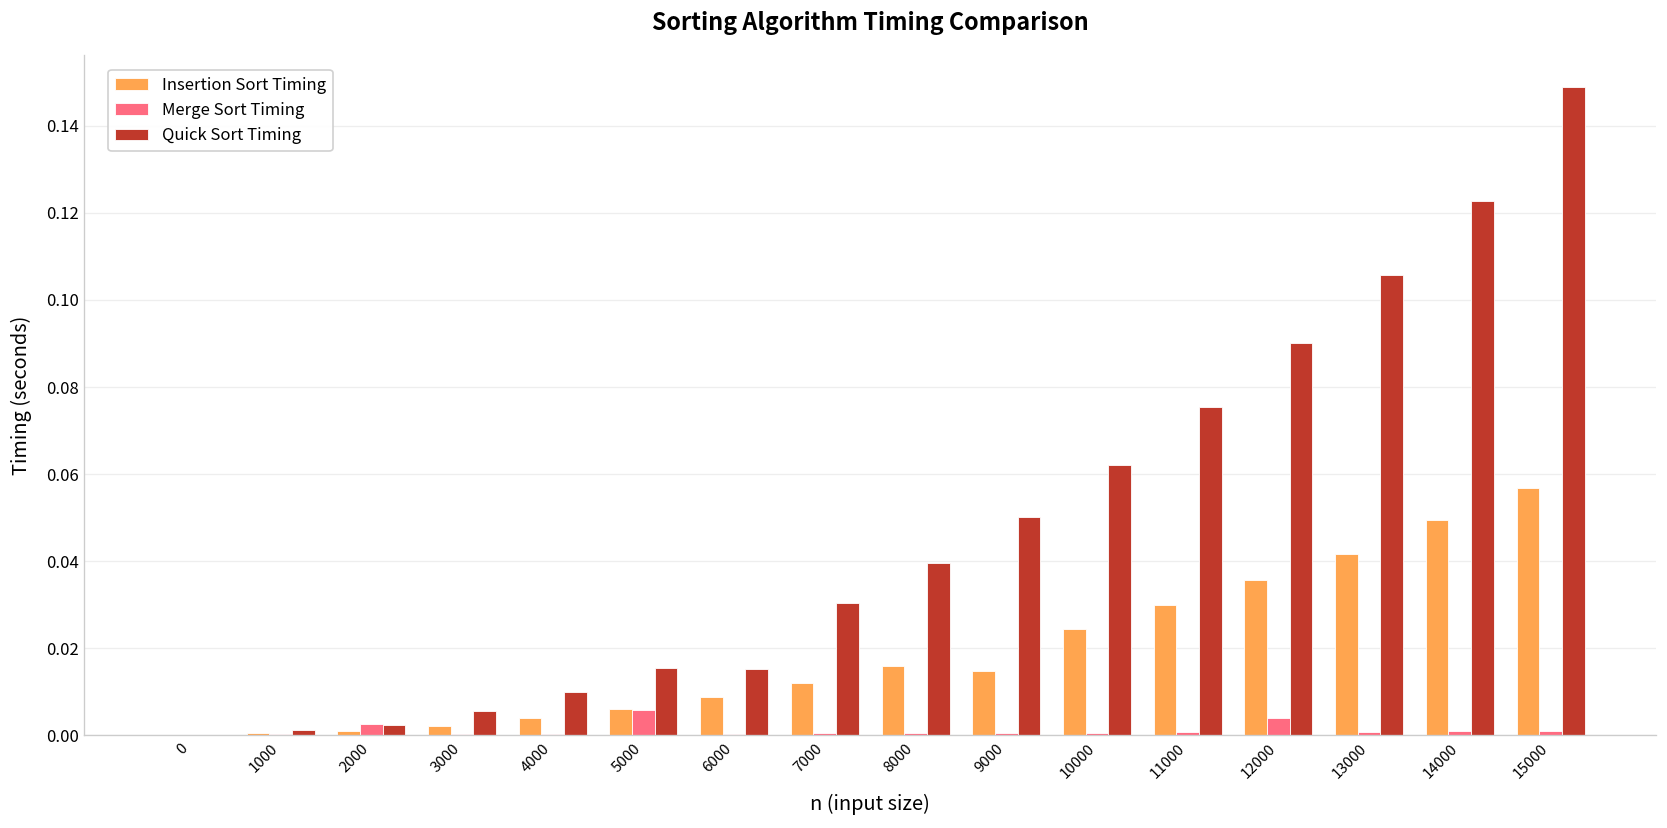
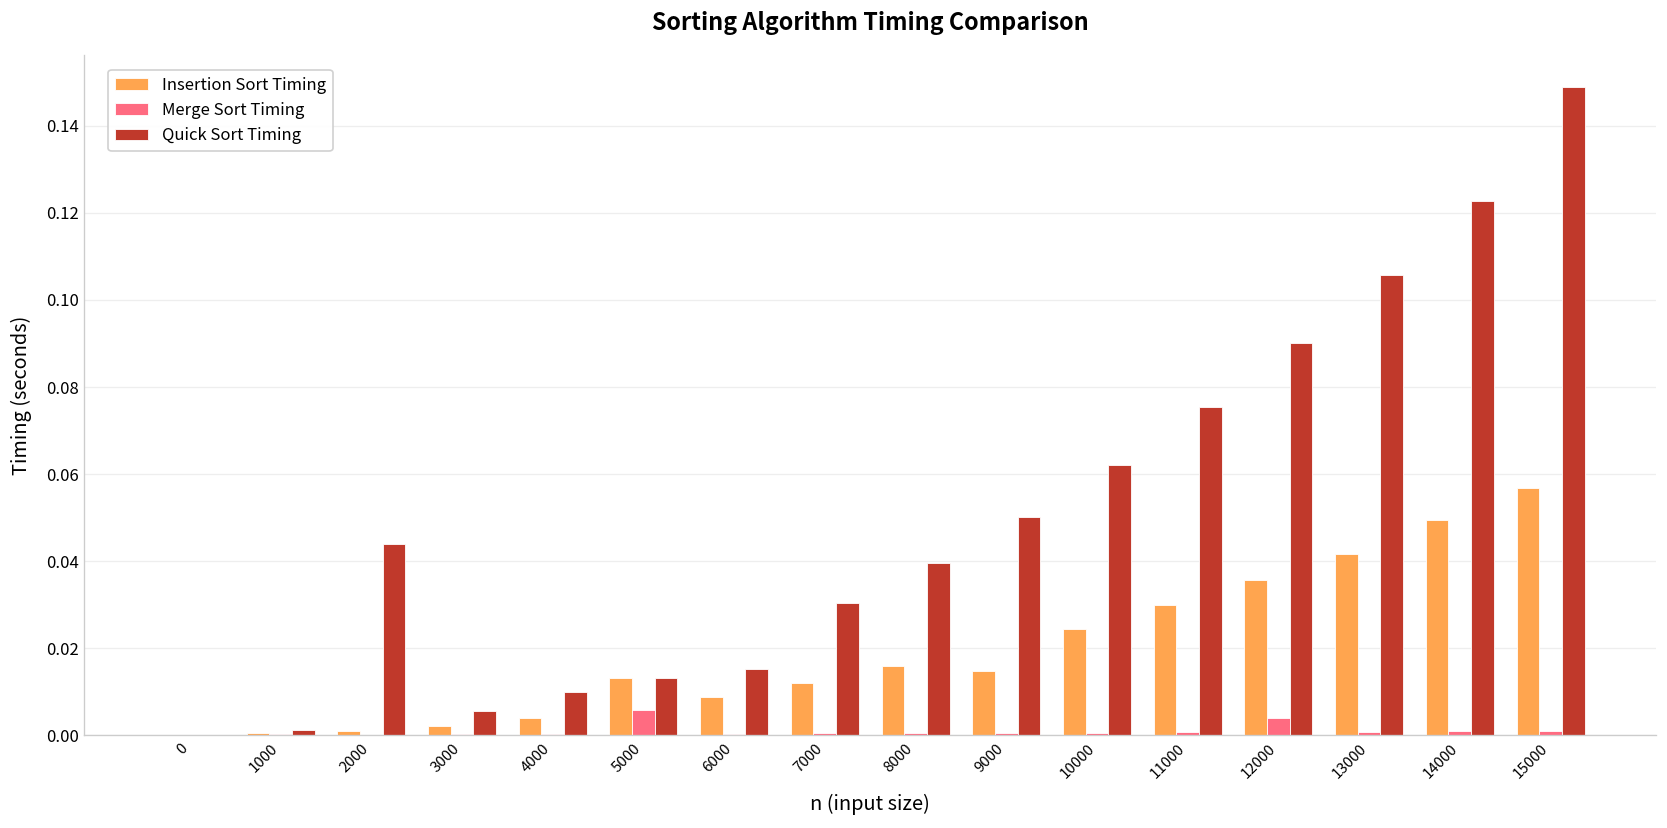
Merge Sort Timing, 2000: 0.003 -> 0.000
Quick Sort Timing, 2000: 0.003 -> 0.044
Insertion Sort Timing, 5000: 0.006 -> 0.013
Quick Sort Timing, 5000: 0.016 -> 0.013
